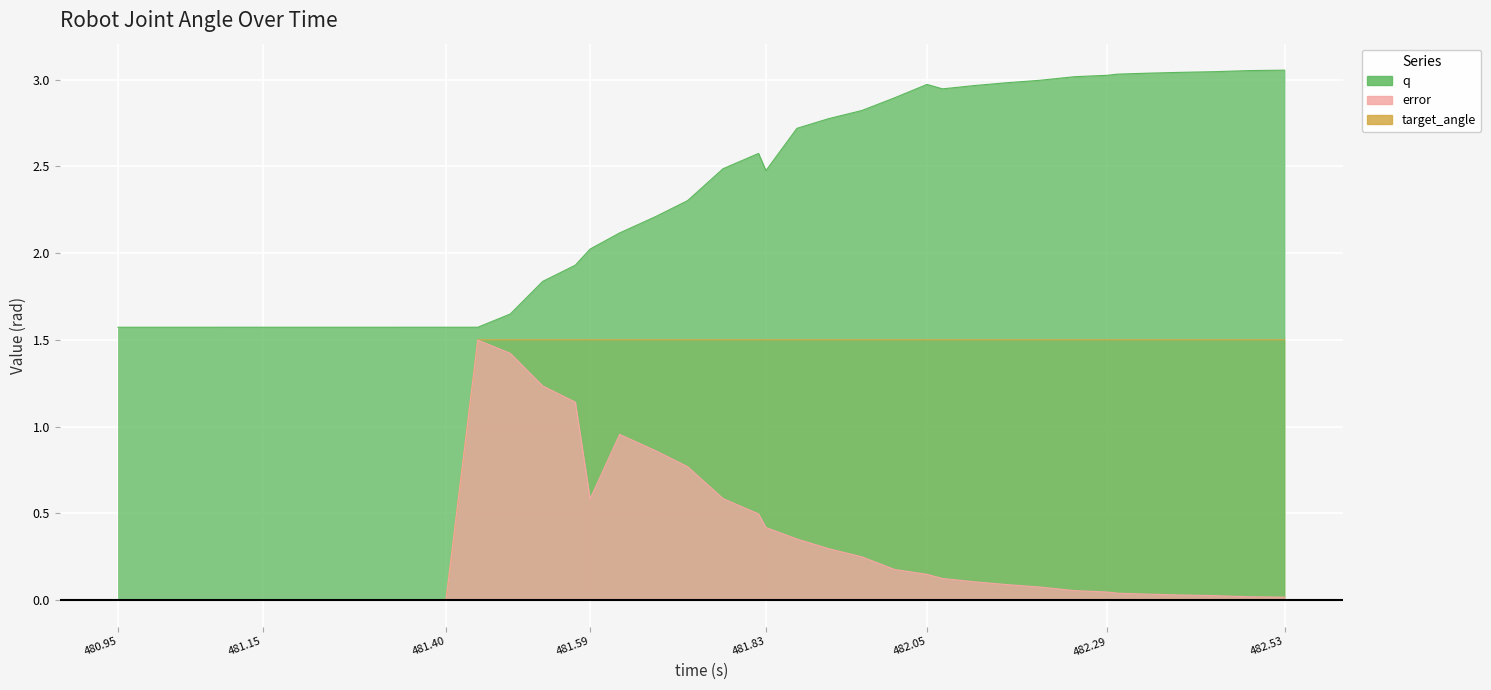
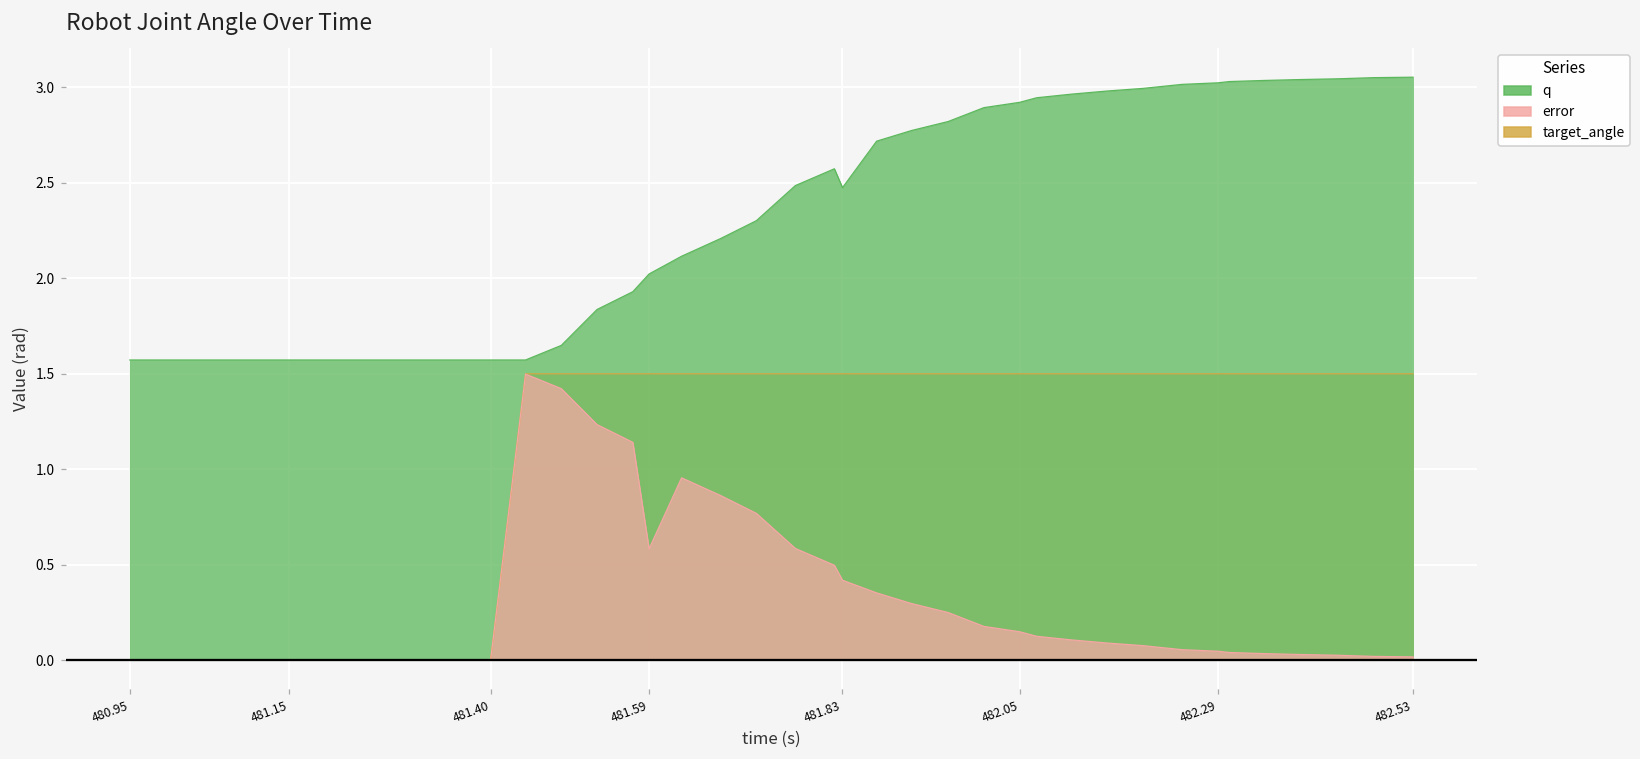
q, 482.05: 2.97 -> 2.92
